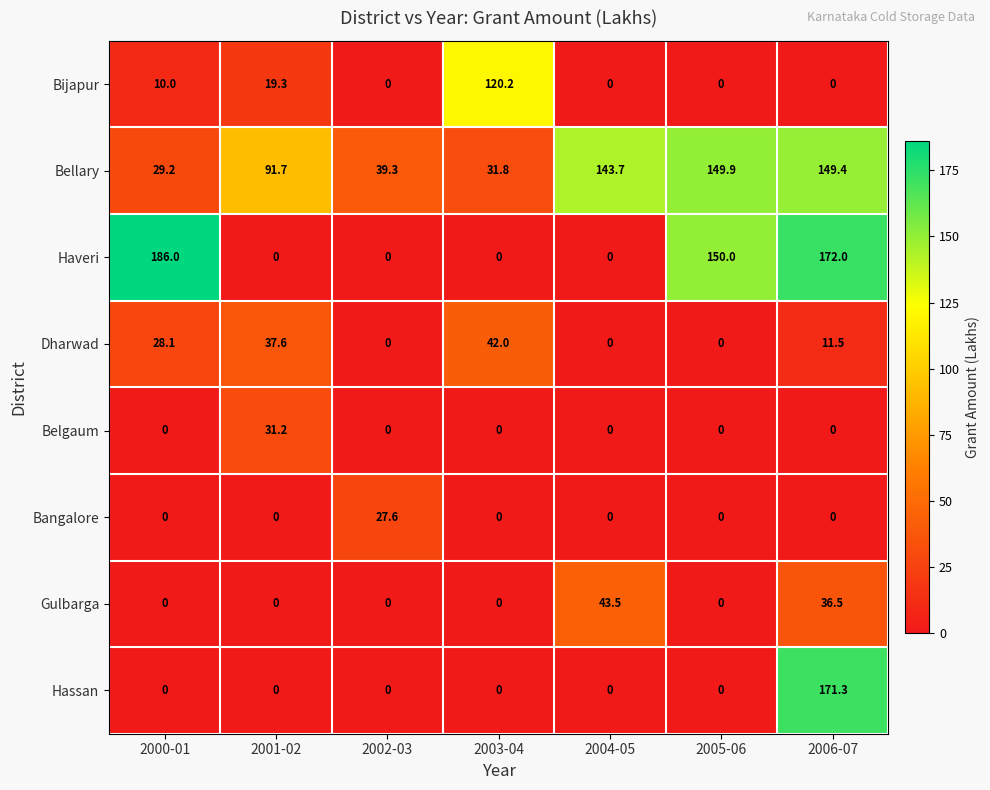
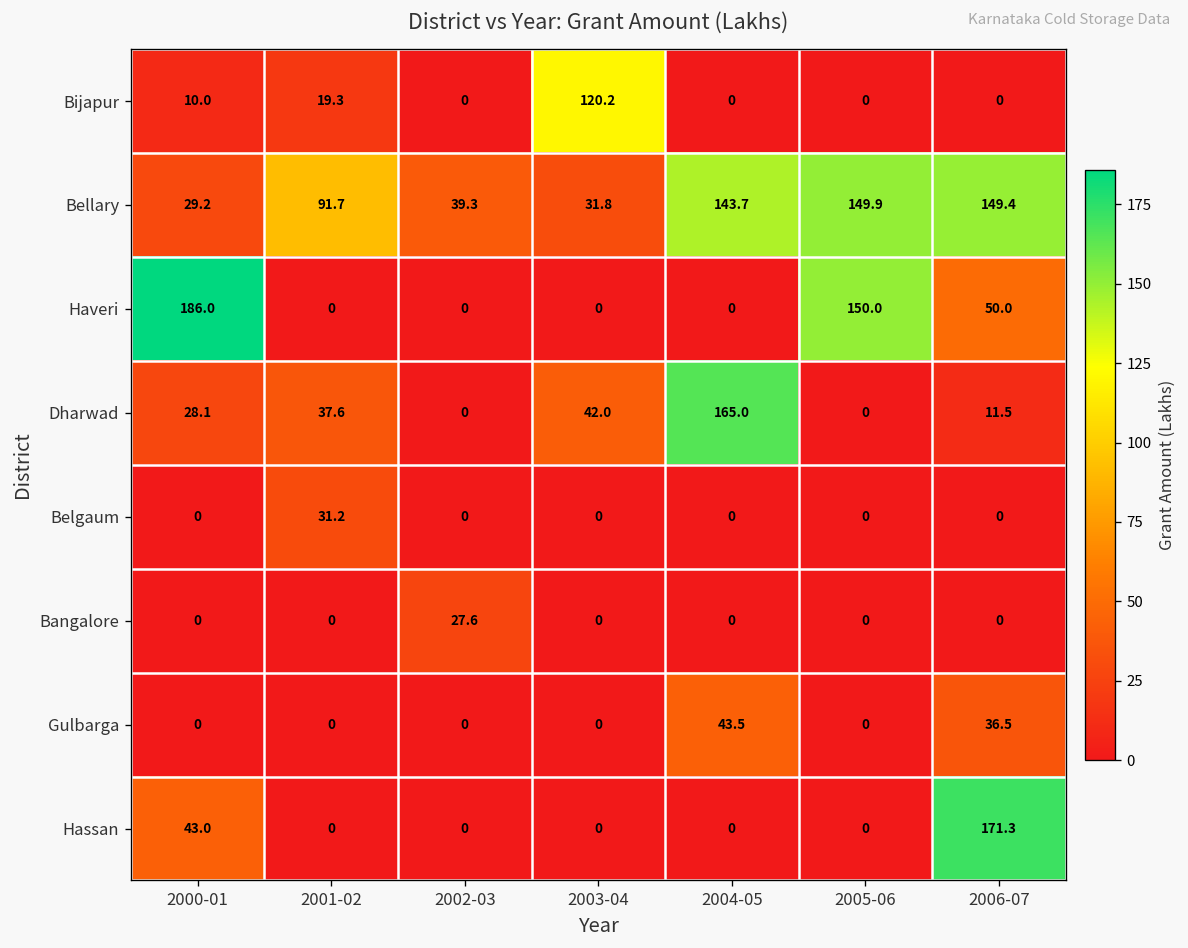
Haveri, 2006-07: 172.0 -> 50.0
Dharwad, 2004-05: 0 -> 165.0
Hassan, 2000-01: 0 -> 43.0
